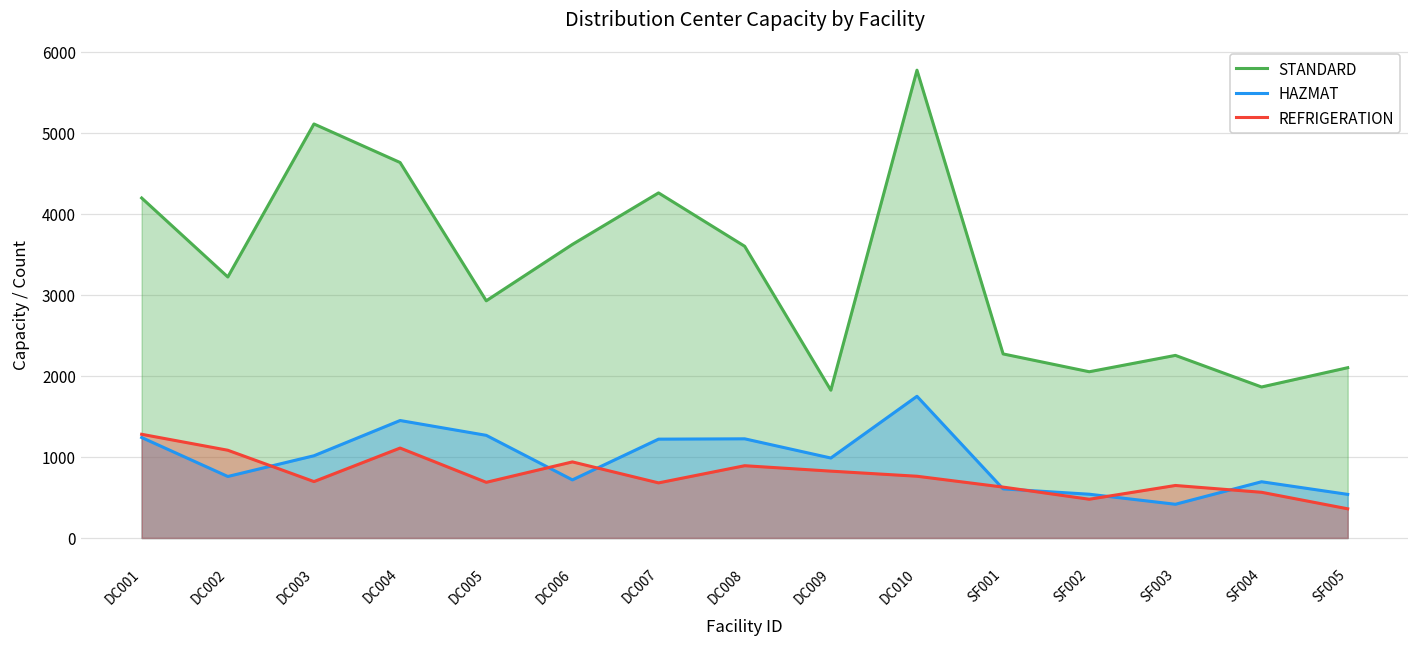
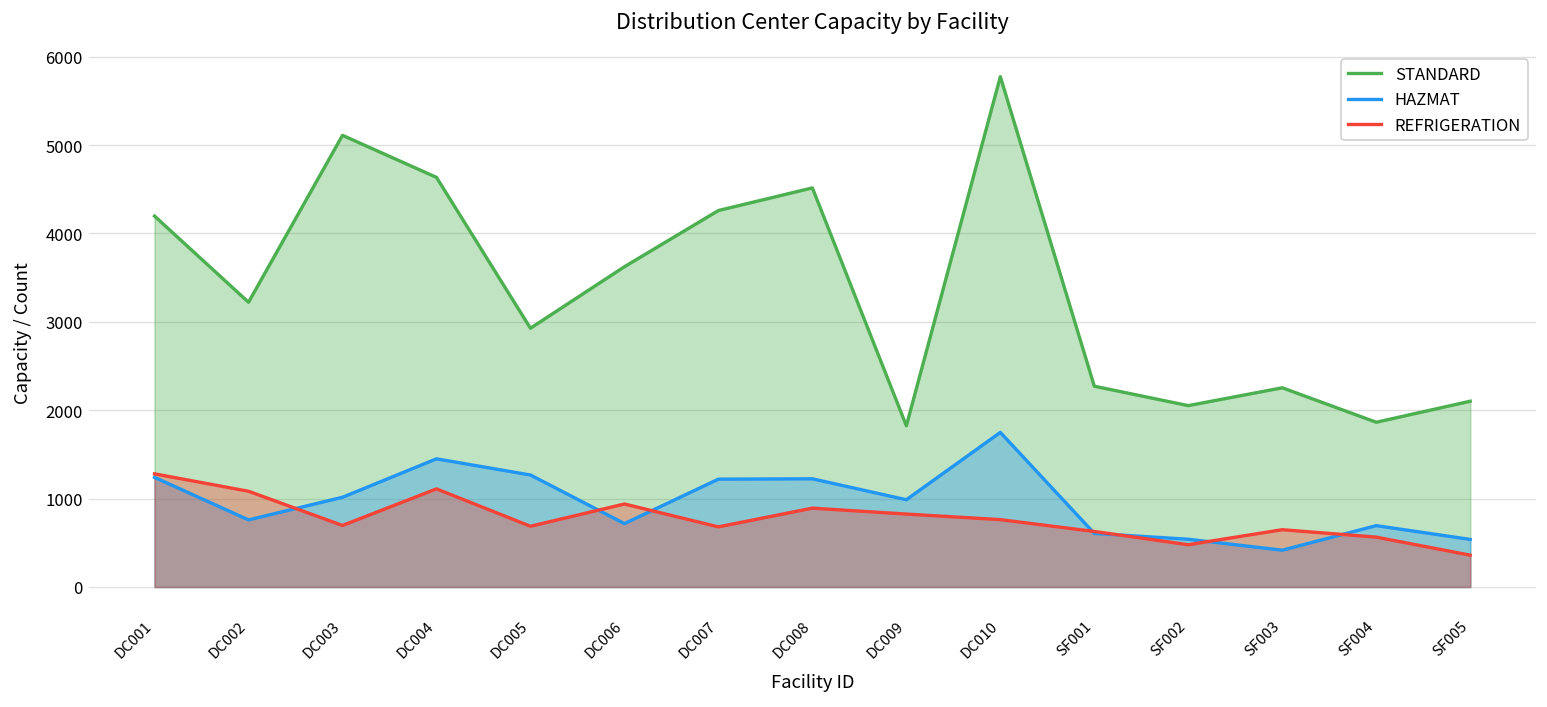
STANDARD, DC008: 3600 -> 4500
